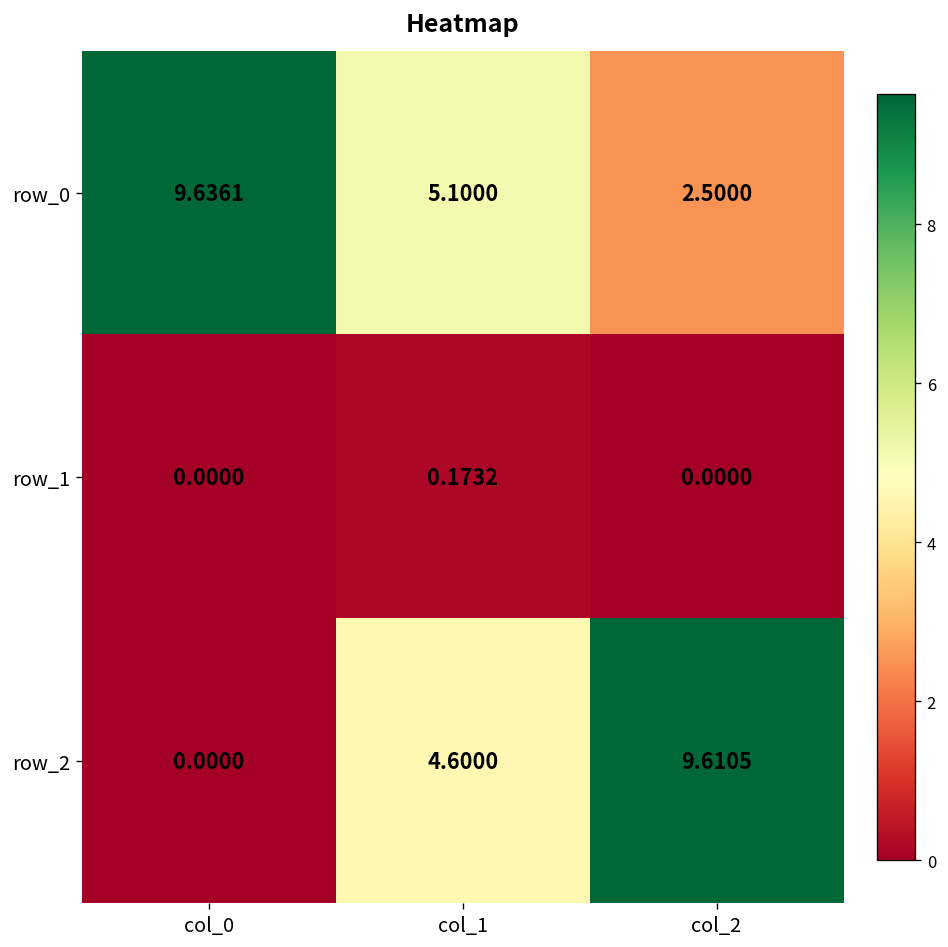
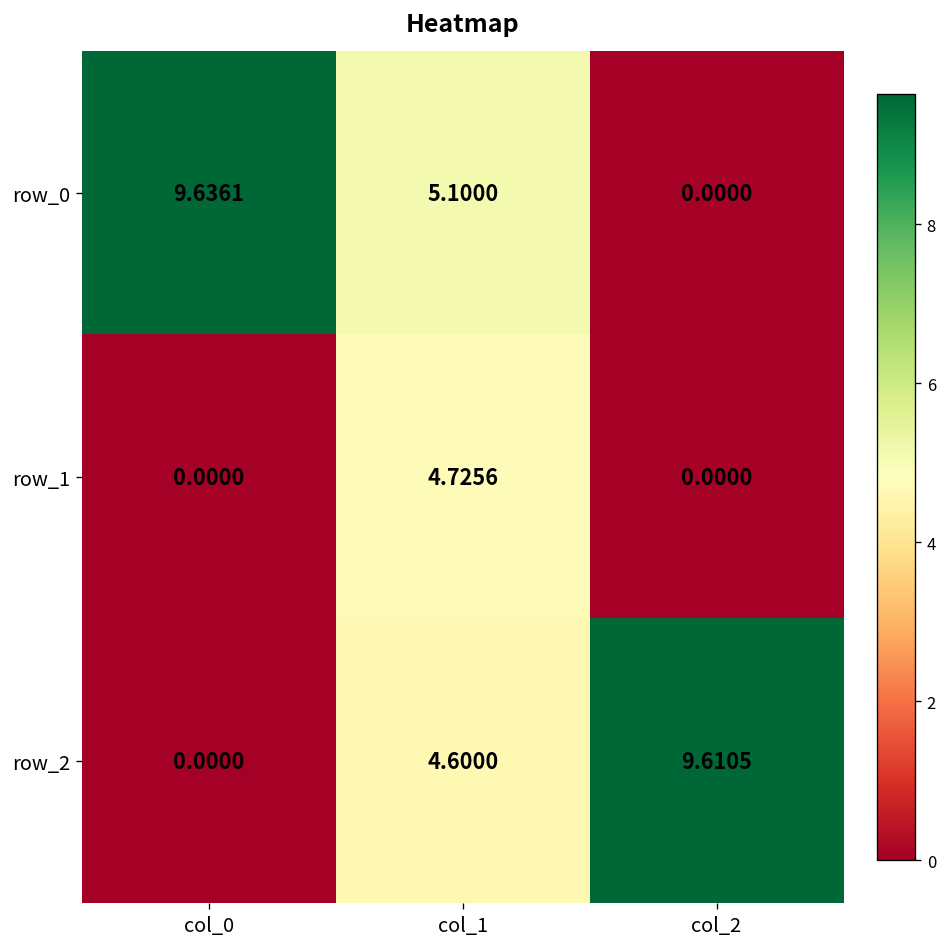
row_0, col_2: 2.5000 -> 0.0000
row_1, col_1: 0.1732 -> 4.7256
